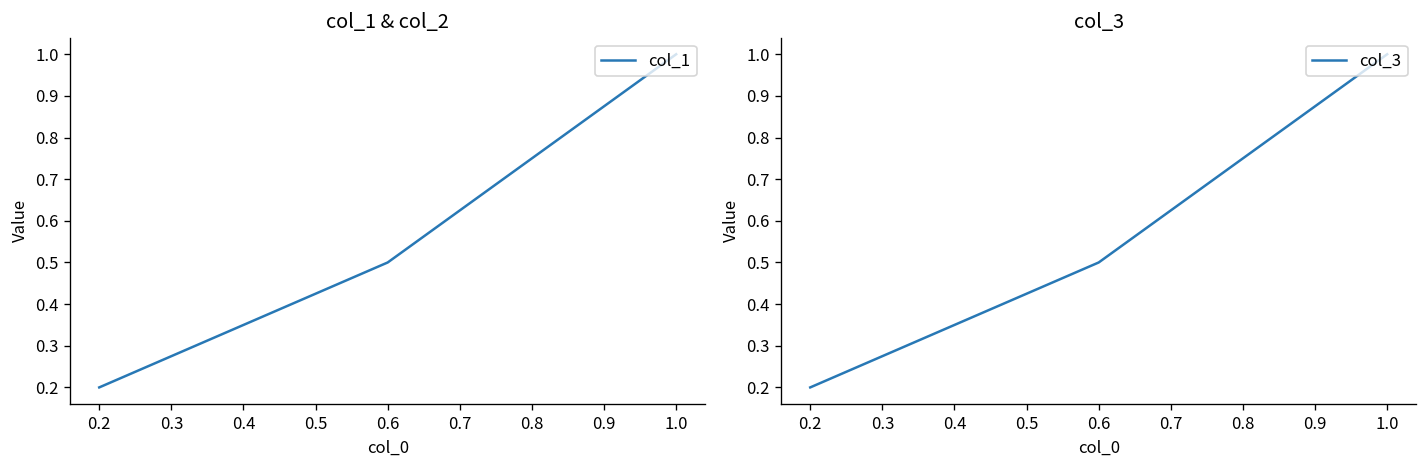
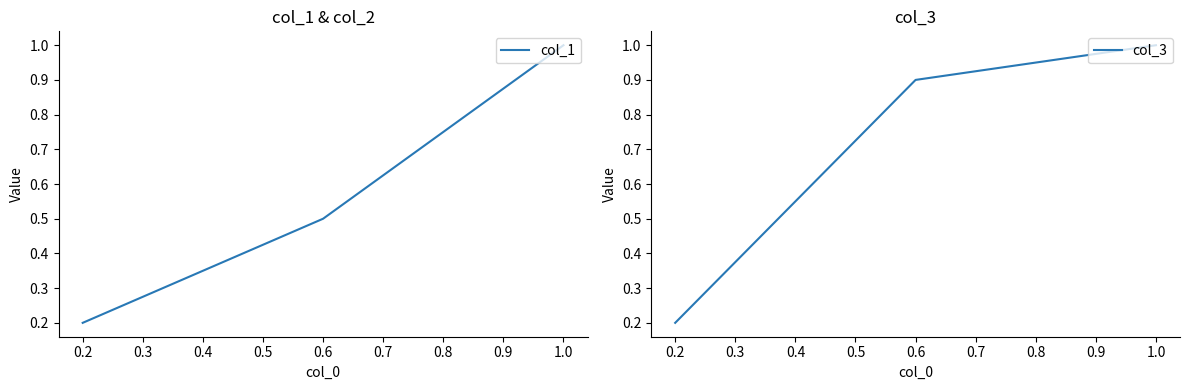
col_3, 0.6: 0.5 -> 0.9
